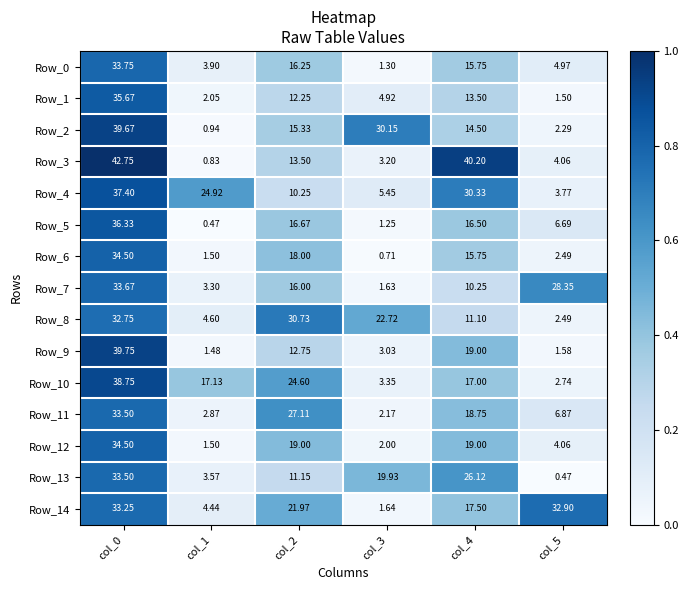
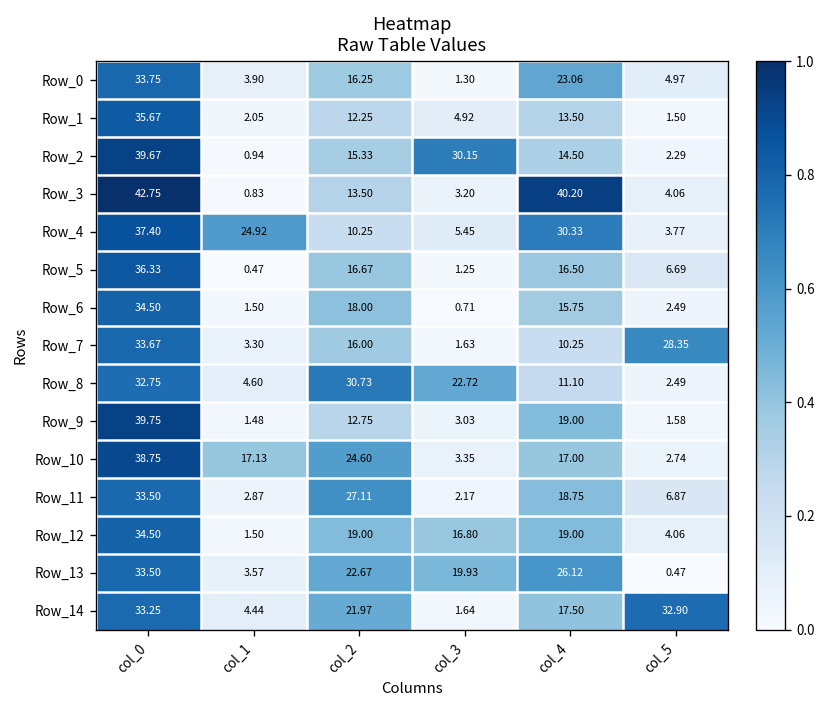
Row_0, col_4: 15.75 -> 23.06
Row_12, col_3: 2.00 -> 16.80
Row_13, col_2: 11.15 -> 22.67
